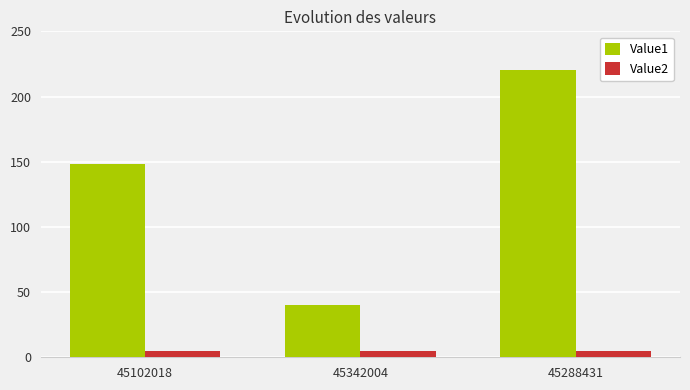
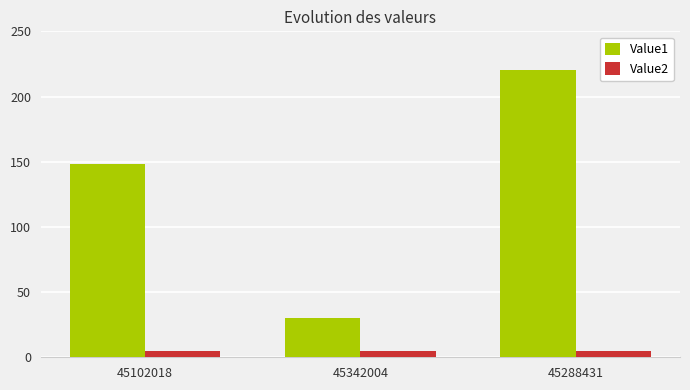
Value1, 45342004: 40 -> 30
